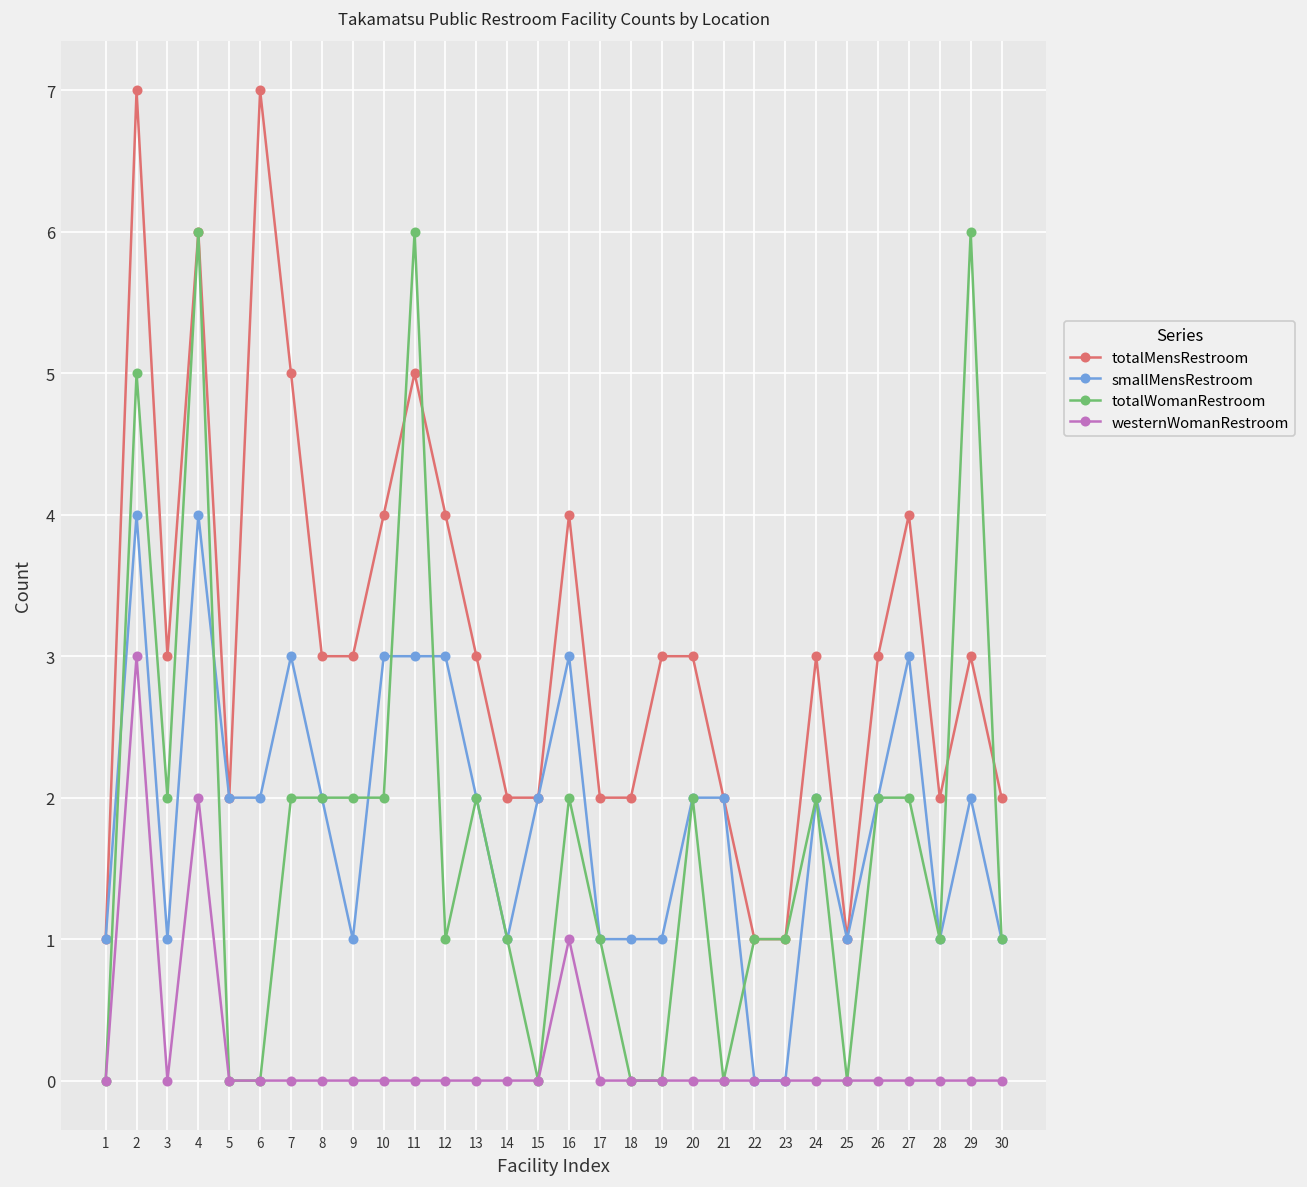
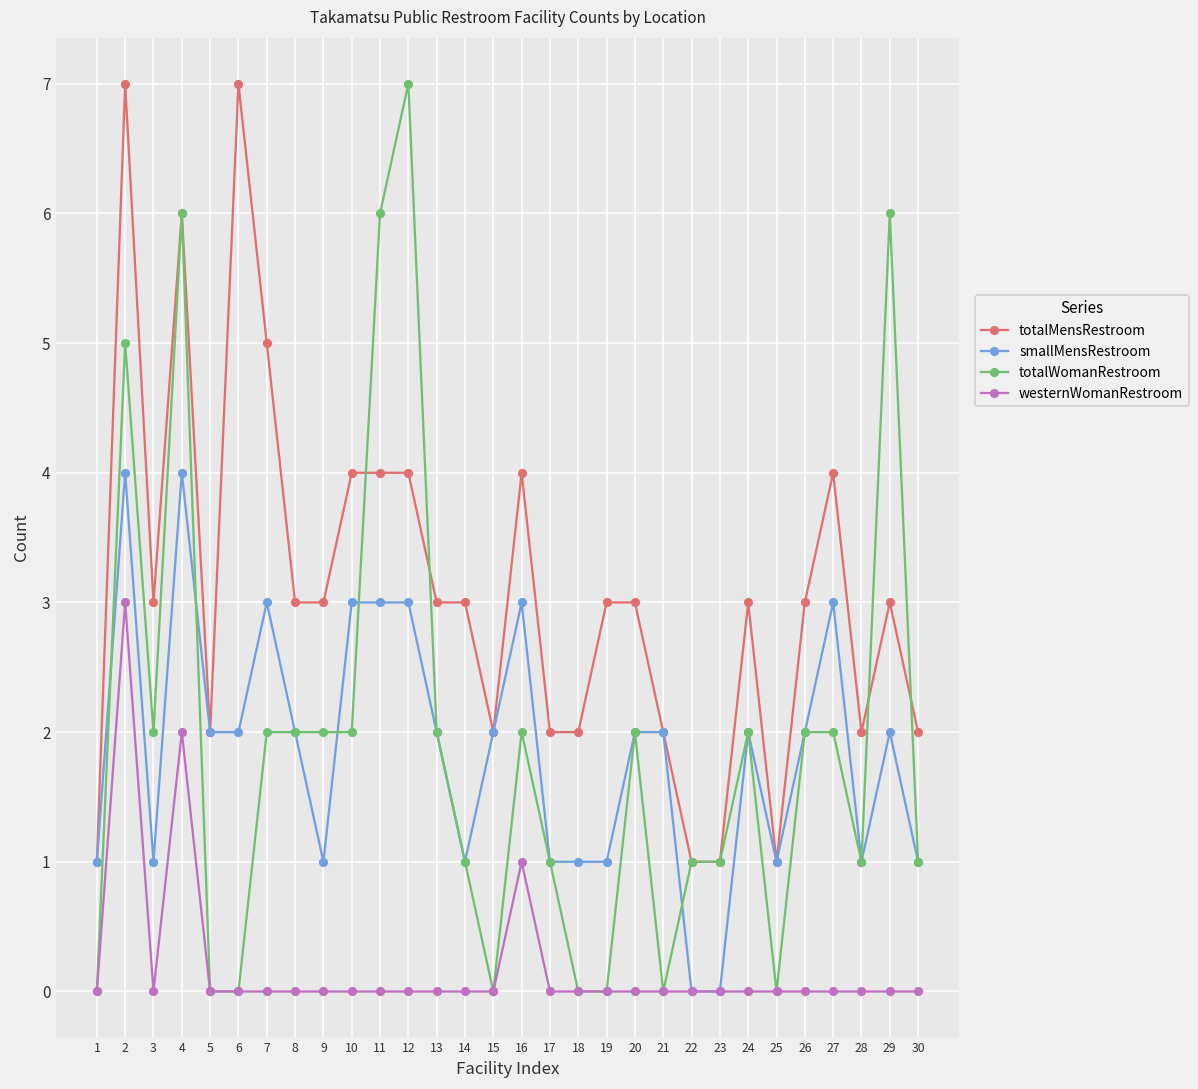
totalMensRestroom, 11: 5 -> 4
totalWomanRestroom, 12: 1 -> 7
totalMensRestroom, 14: 2 -> 3
